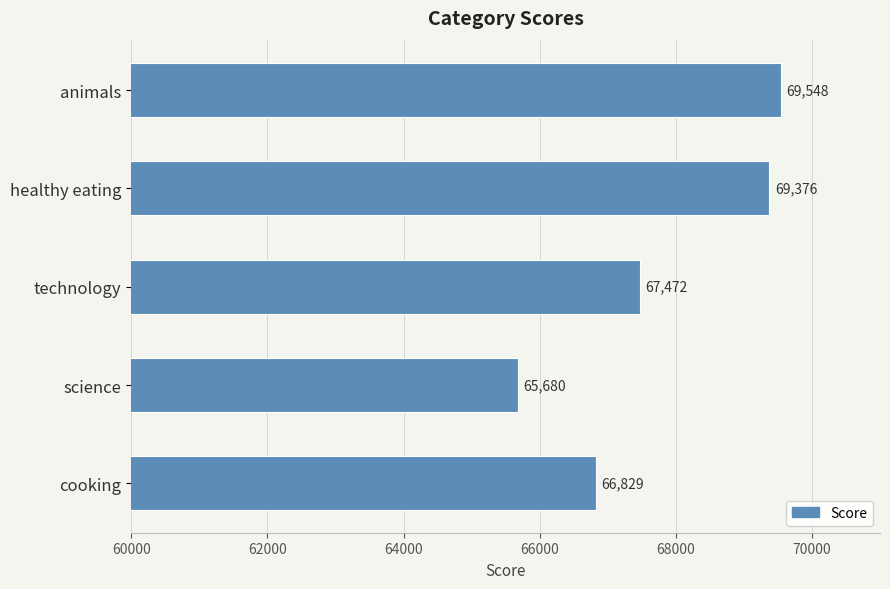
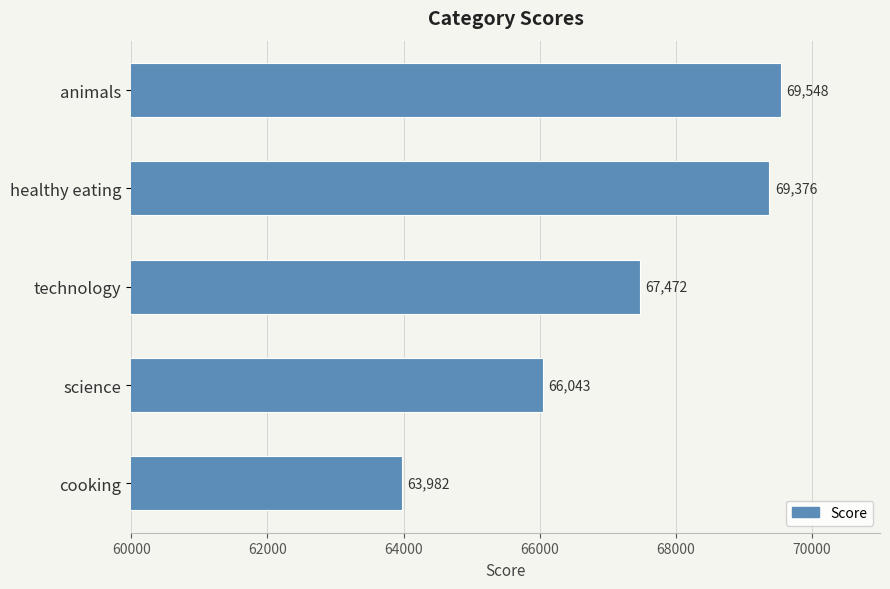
science: 65,680 -> 66,043
cooking: 66,829 -> 63,982
